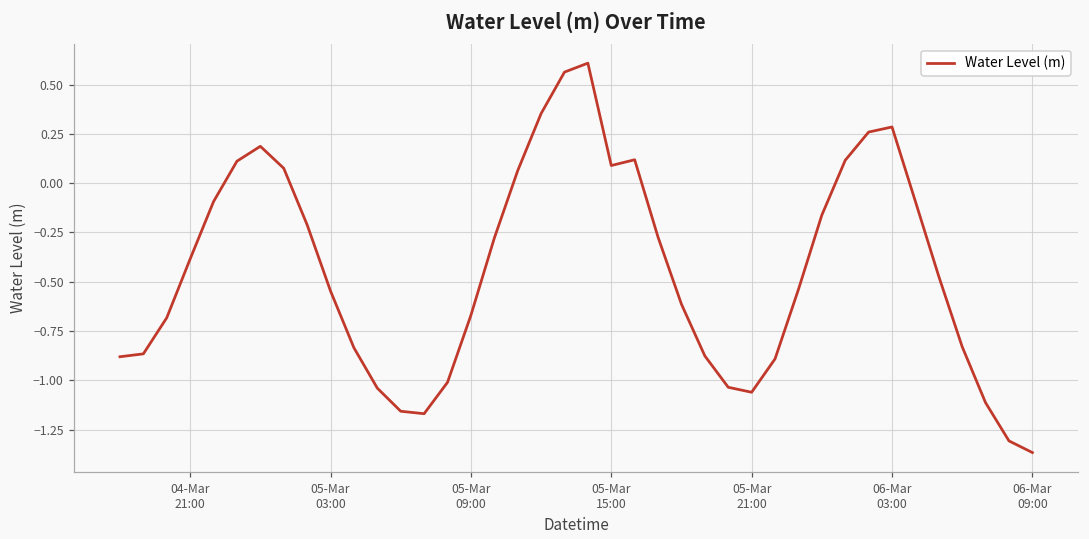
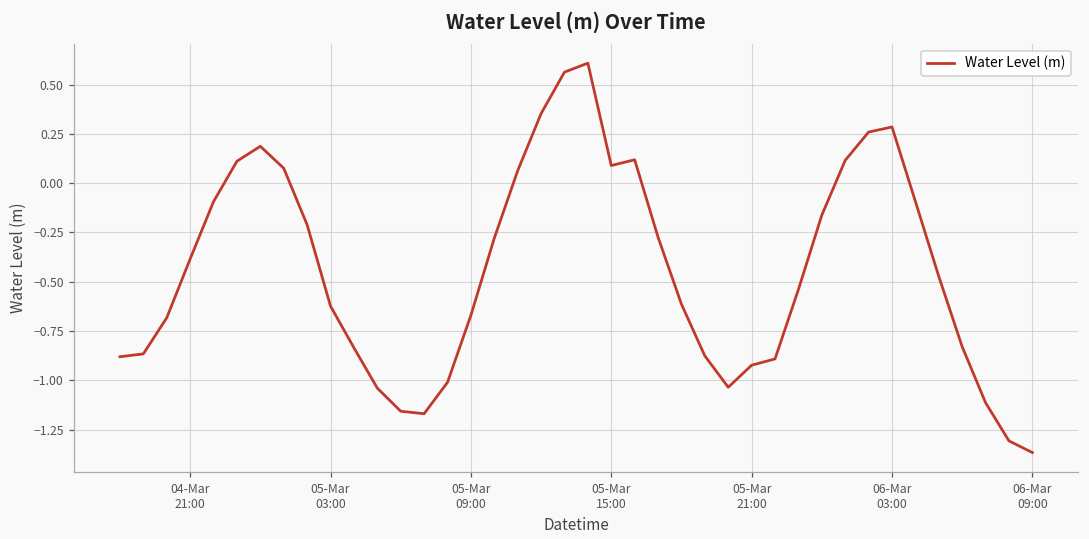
05-Mar 03:00: -0.55 -> -0.62
05-Mar 21:00: -1.06 -> -0.92
